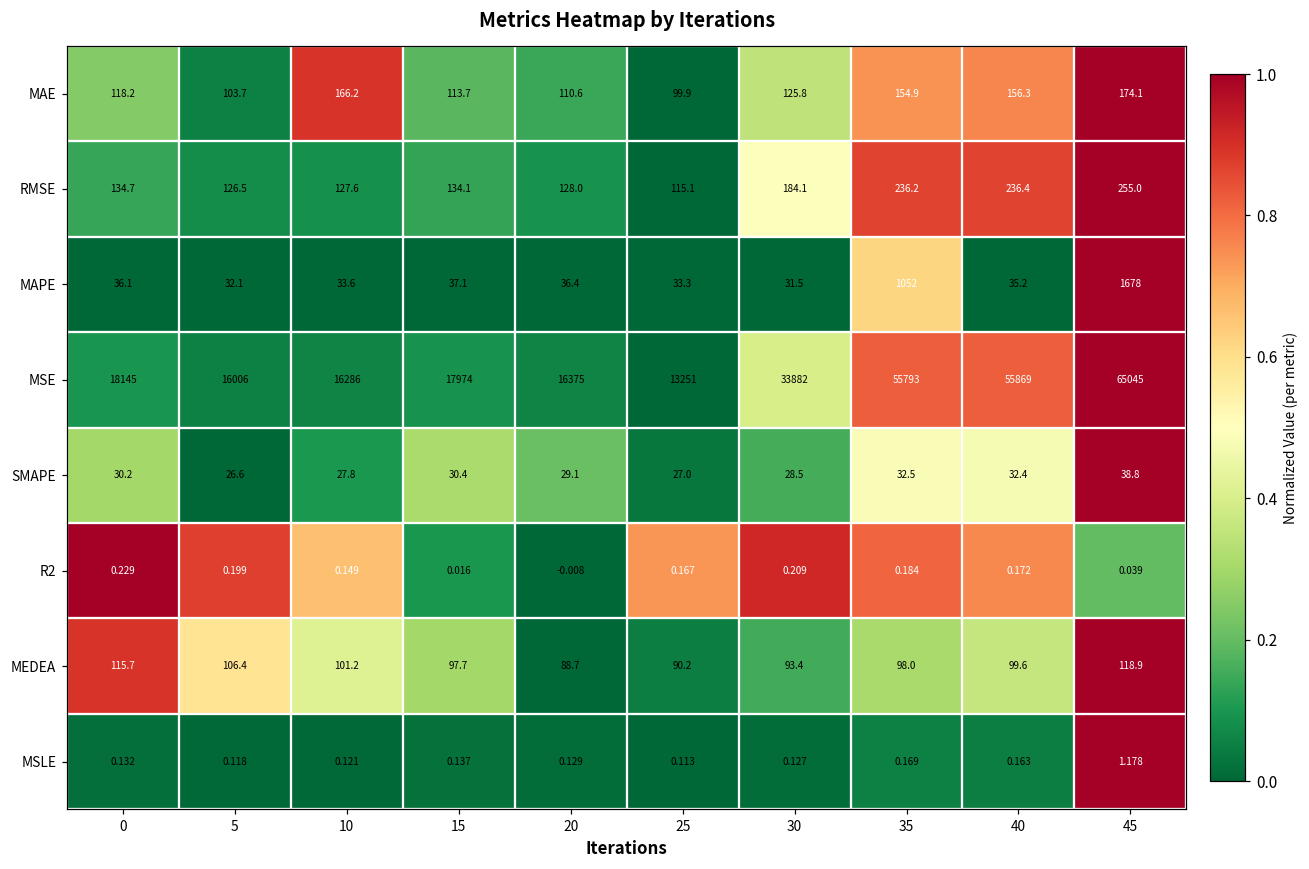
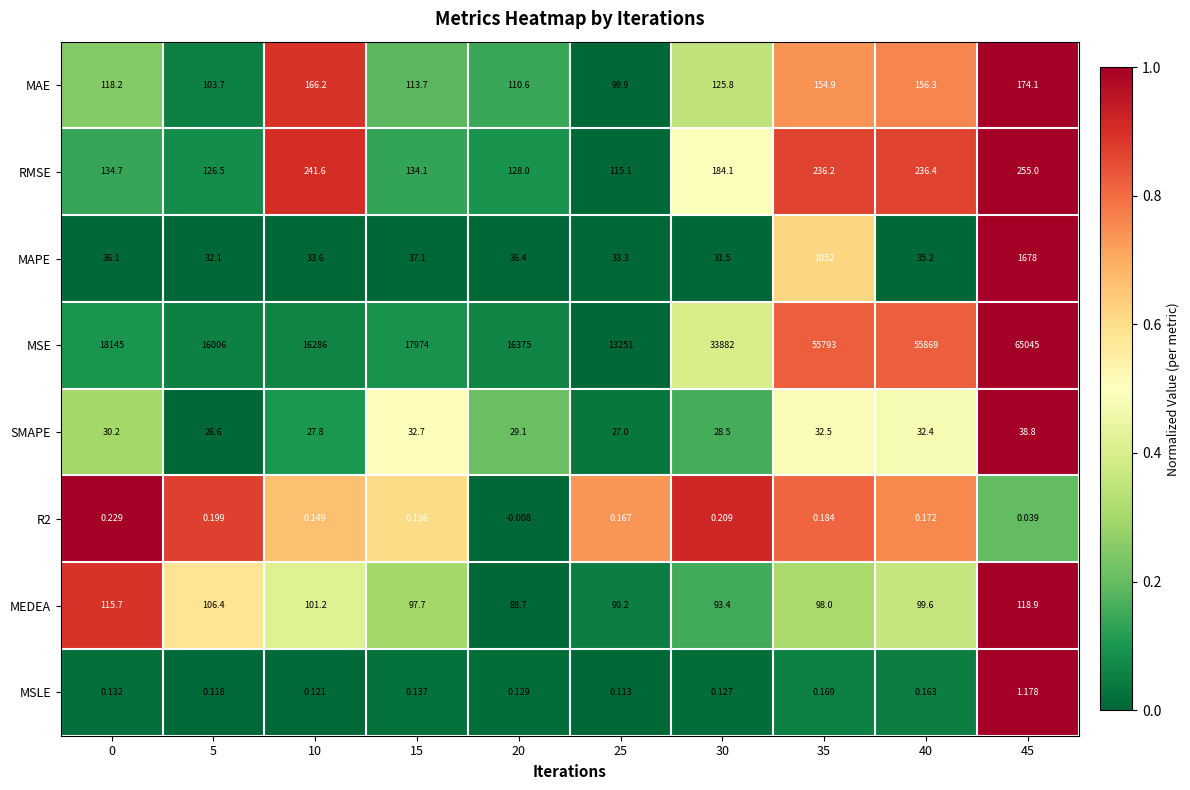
RMSE, 10: 127.6 -> 241.6
SMAPE, 15: 30.4 -> 32.7
R2, 15: 0.016 -> 0.136
